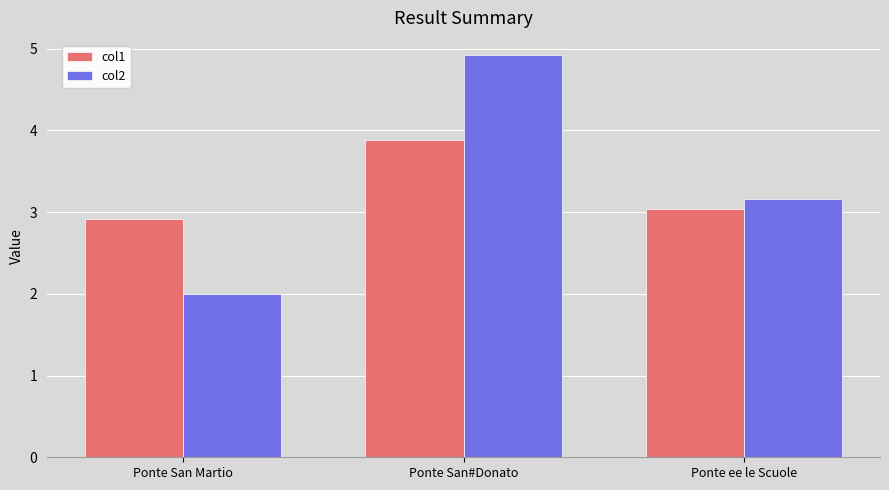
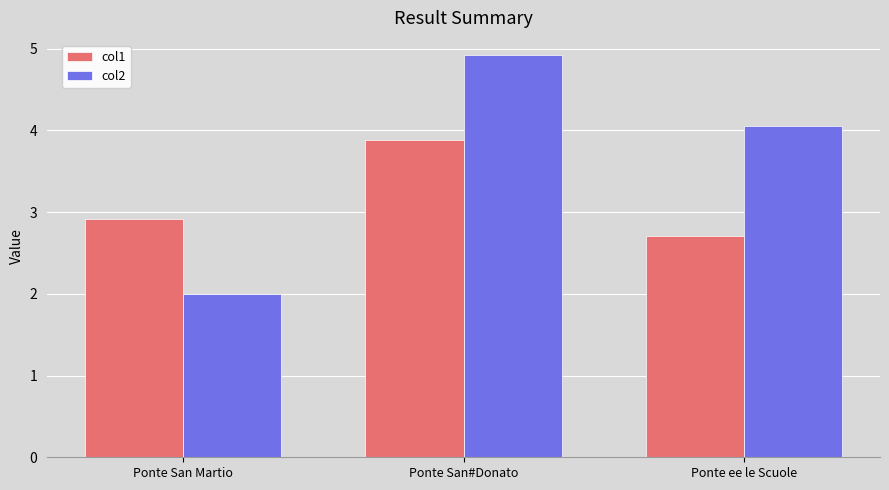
col1, Ponte ee le Scuole: 3.0 -> 2.7
col2, Ponte ee le Scuole: 3.2 -> 4.1
